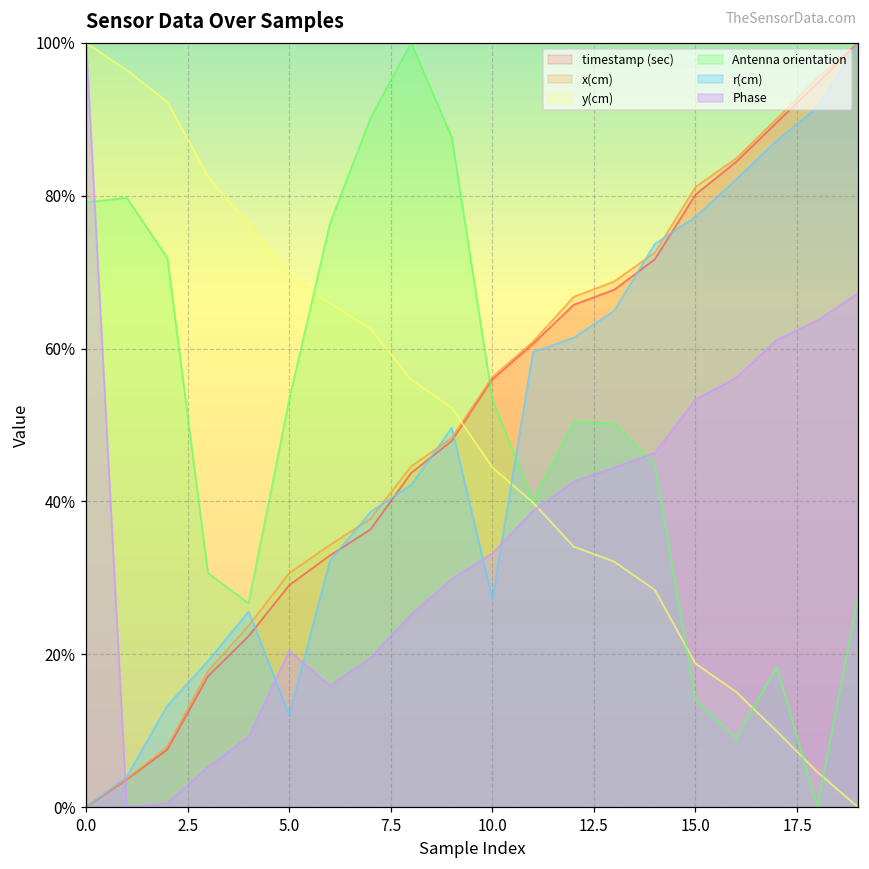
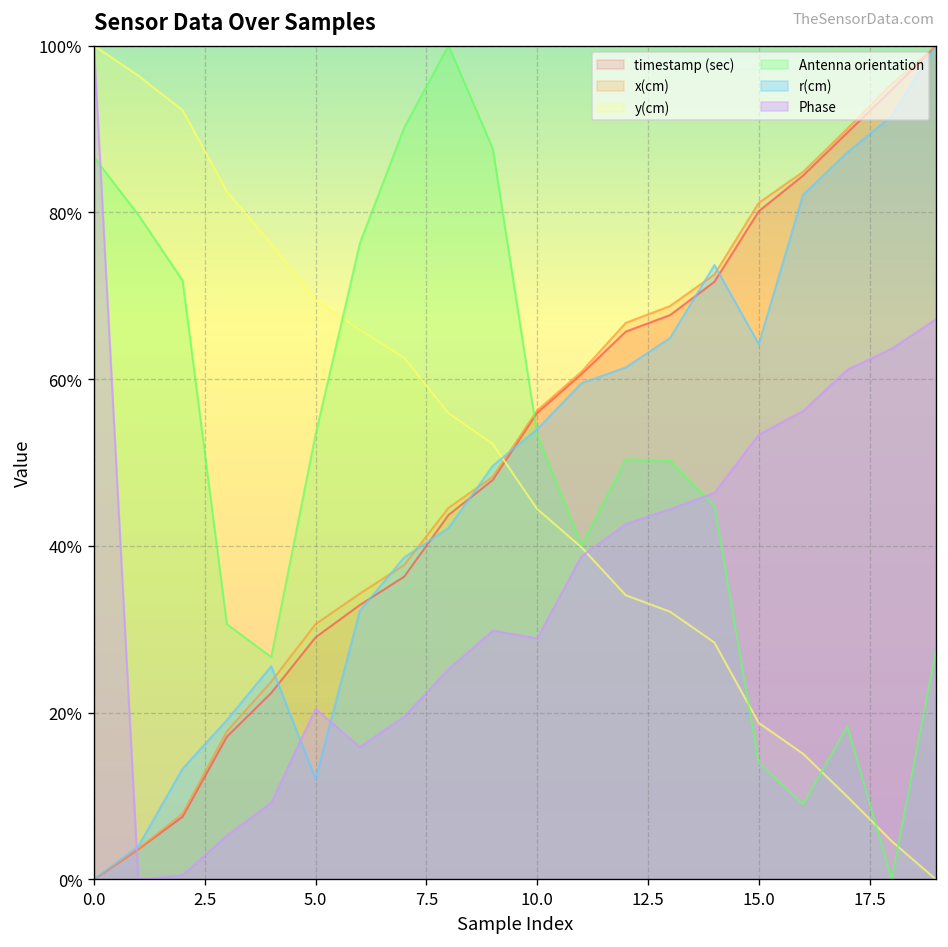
Antenna orientation, 0.0: 79% -> 87%
r(cm), 10.0: 27% -> 54%
Phase, 10.0: 33% -> 29%
r(cm), 15.0: 77% -> 64%
